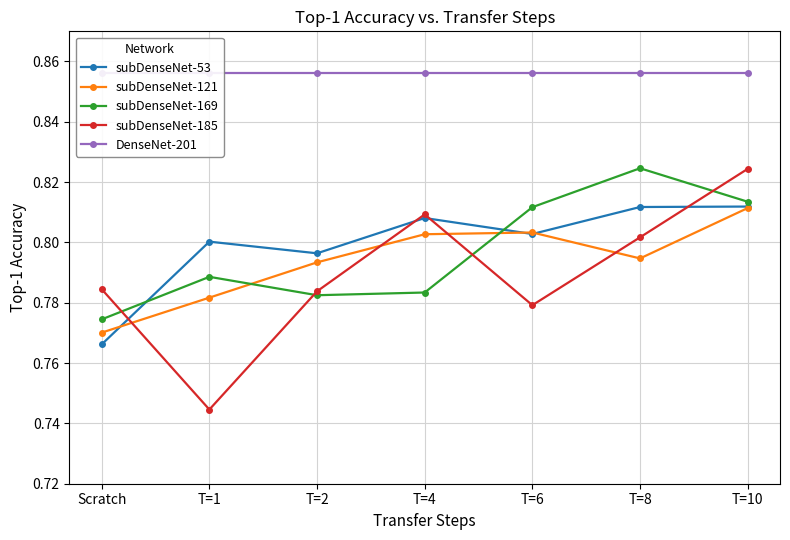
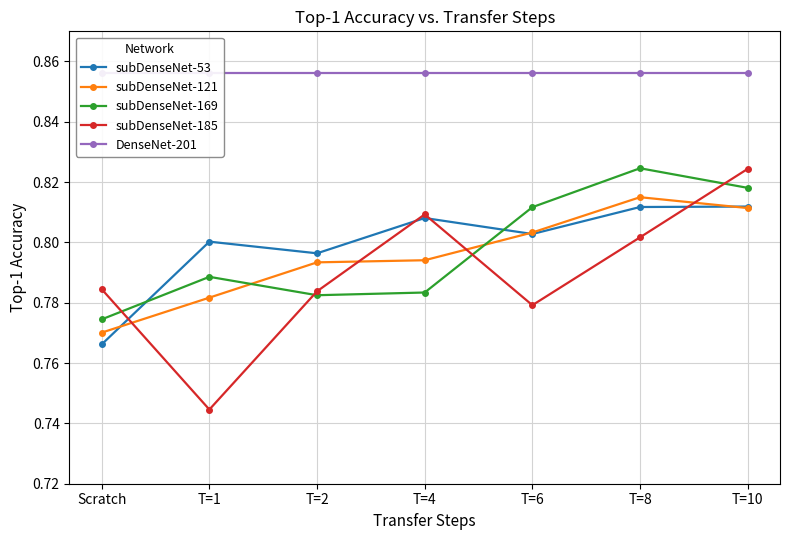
subDenseNet-121, T=4: 0.803 -> 0.794
subDenseNet-121, T=8: 0.795 -> 0.815
subDenseNet-169, T=10: 0.814 -> 0.818
